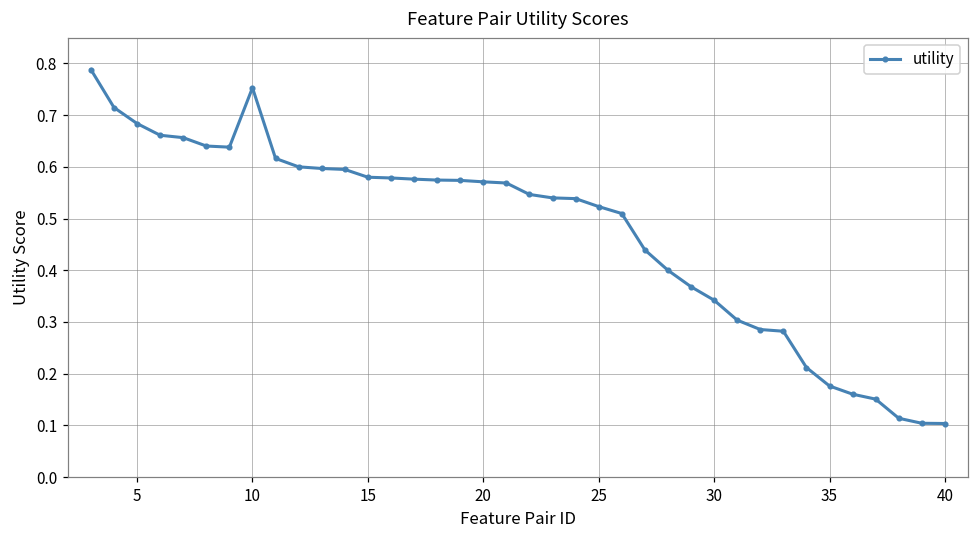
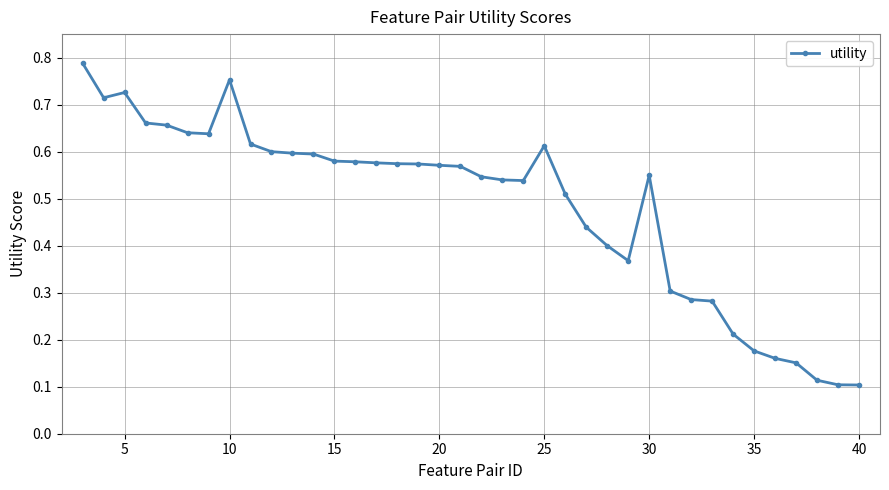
5: 0.68 -> 0.73
25: 0.52 -> 0.61
30: 0.34 -> 0.55
